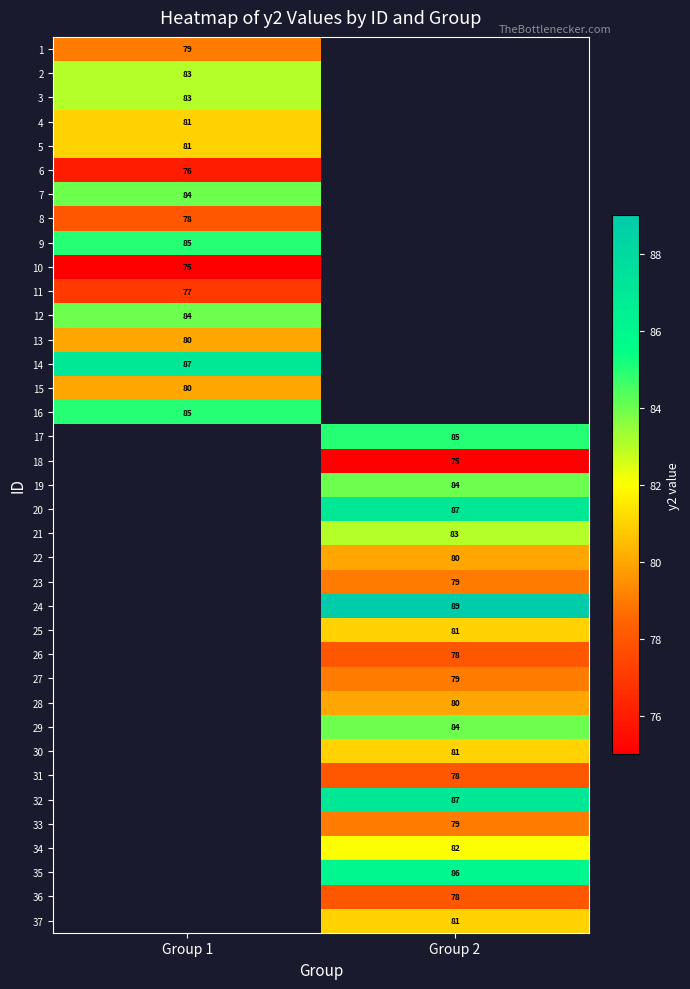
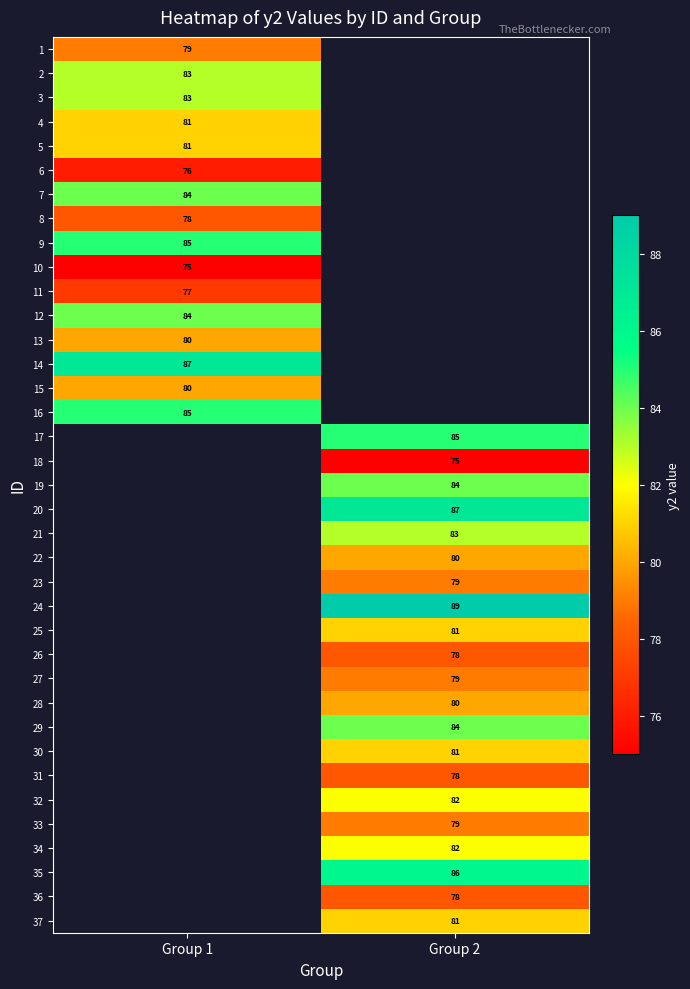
32, Group 2: 87 -> 82
